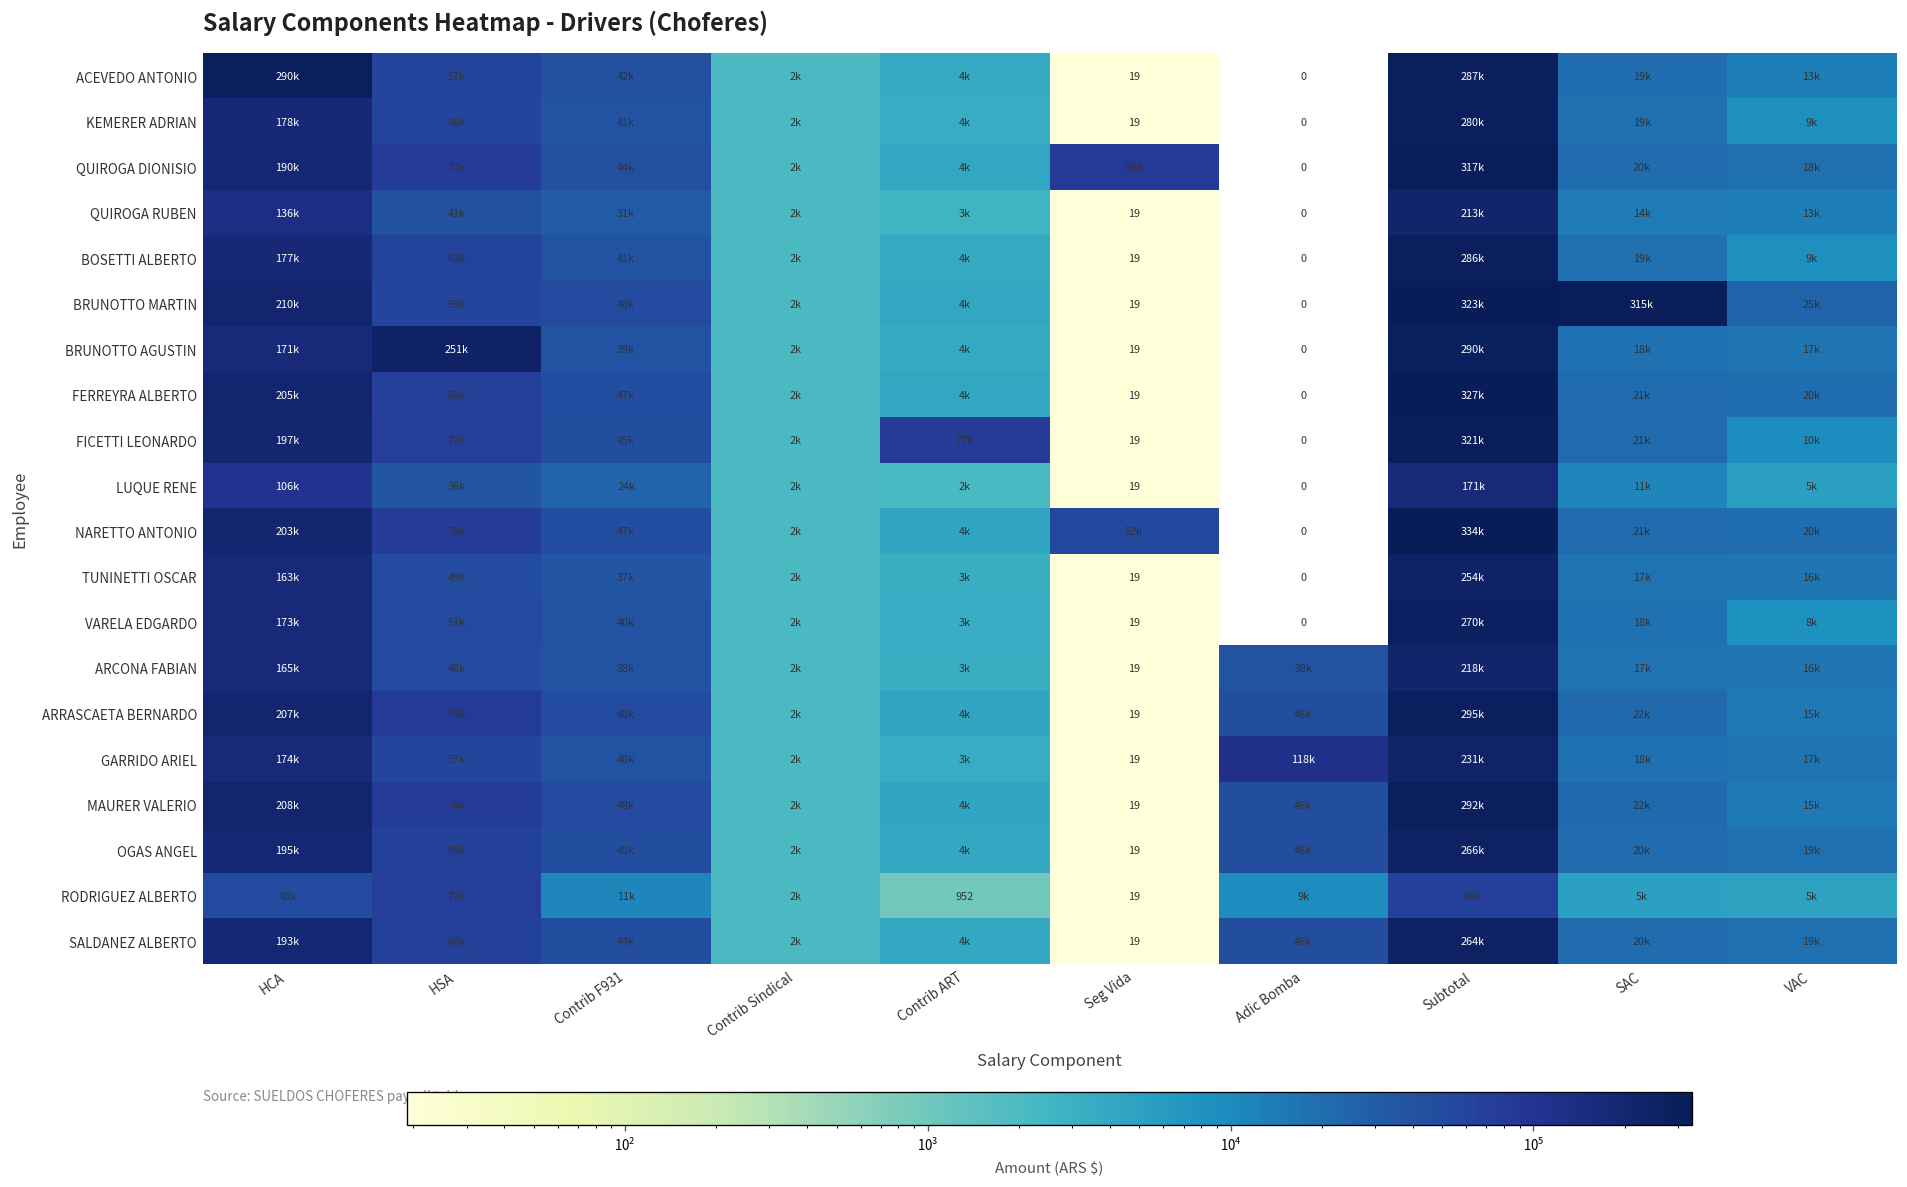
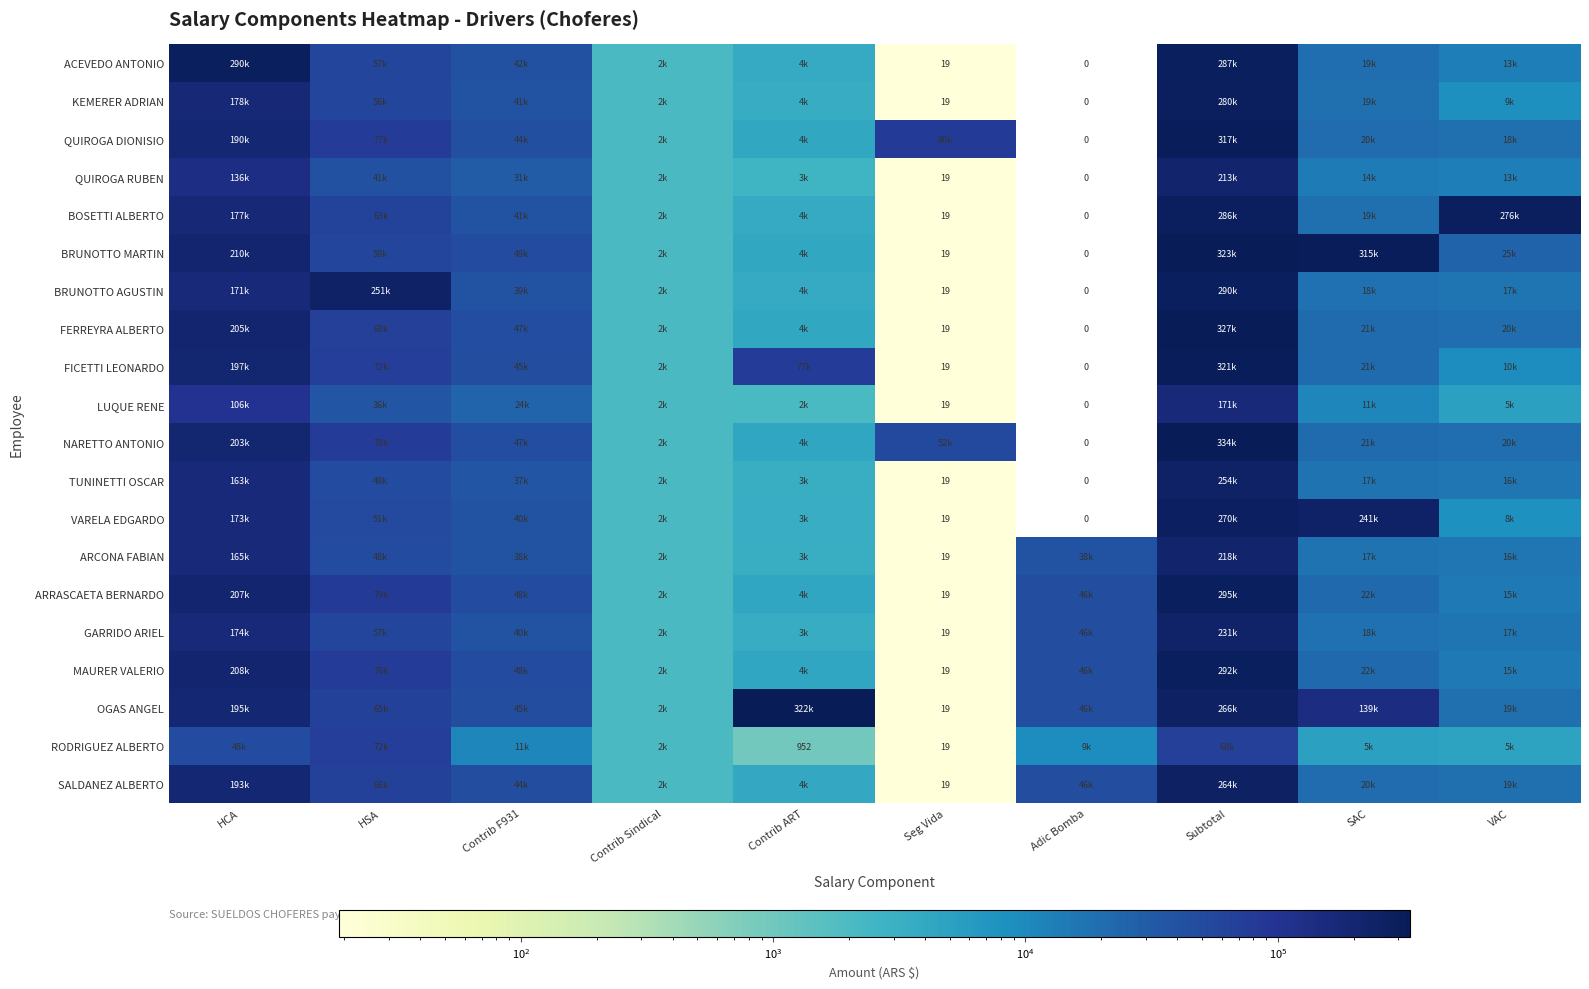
BOSETTI ALBERTO, VAC: 9k -> 276k
VARELA EDGARDO, SAC: 18k -> 241k
GARRIDO ARIEL, Adic Bomba: 118k -> 46k
OGAS ANGEL, Contrib ART: 4k -> 322k
OGAS ANGEL, SAC: 20k -> 139k
